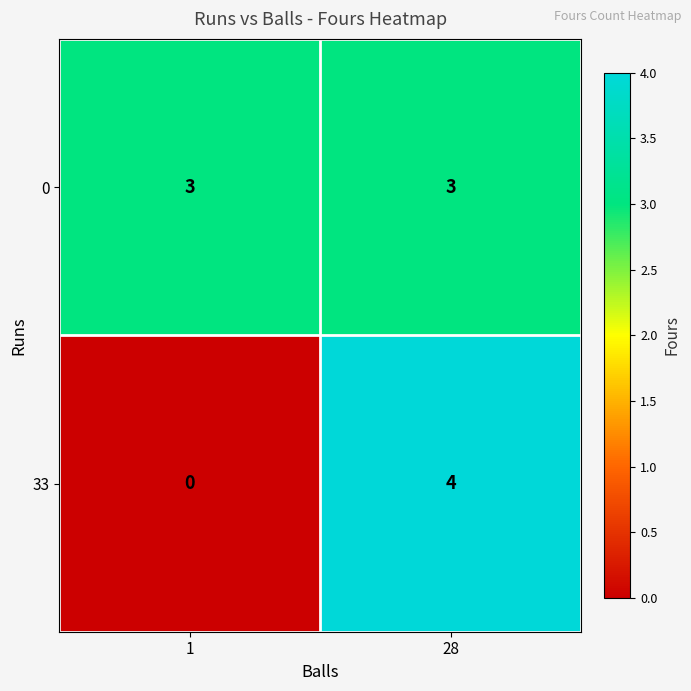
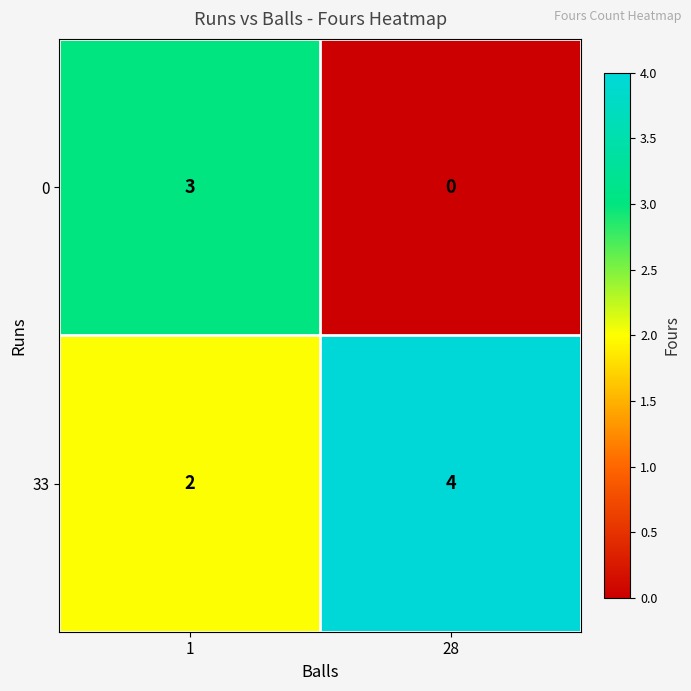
0, 28: 3 -> 0
33, 1: 0 -> 2
